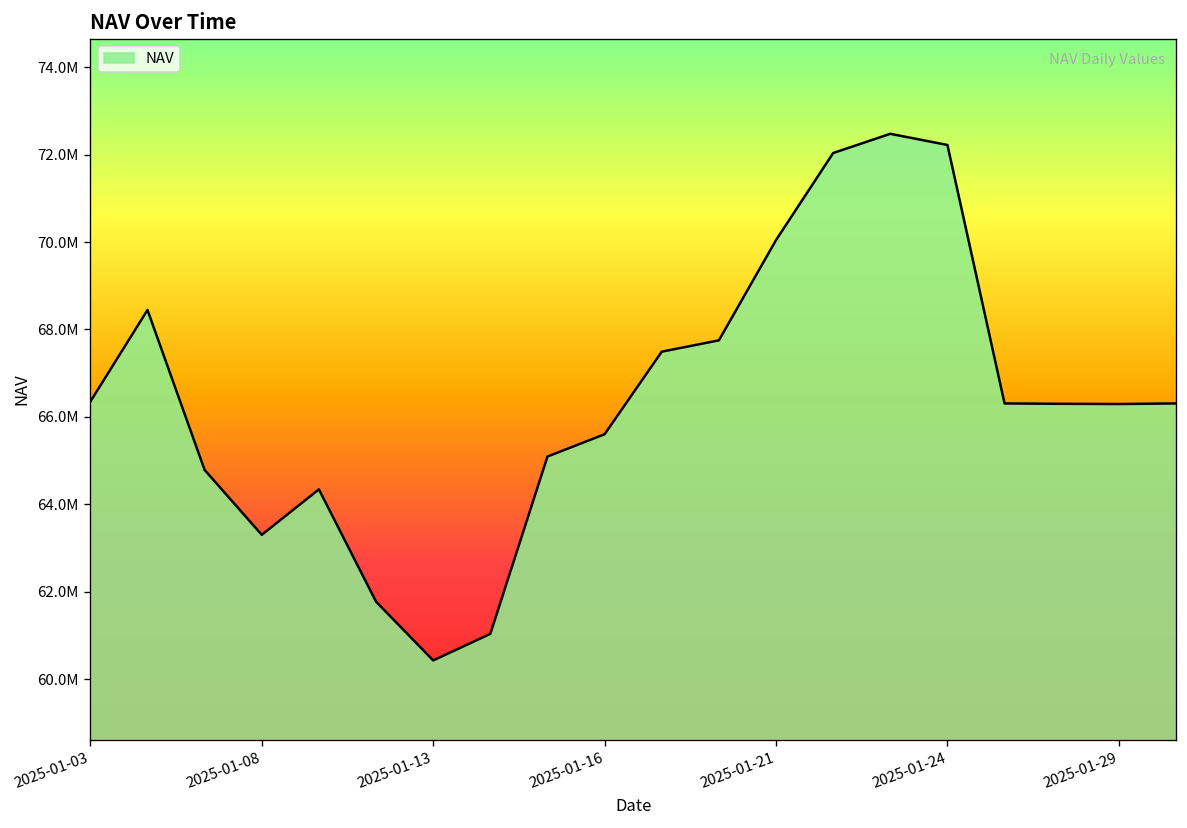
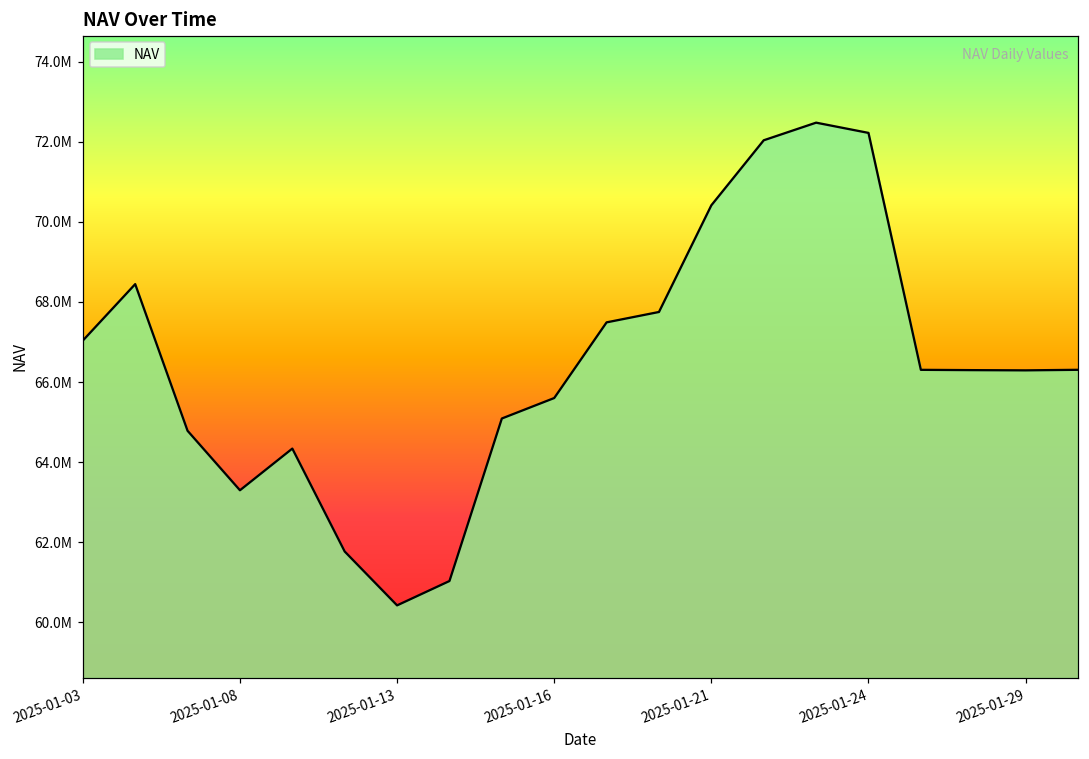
2025-01-03: 66300000 -> 67000000
2025-01-21: 70000000 -> 70400000
